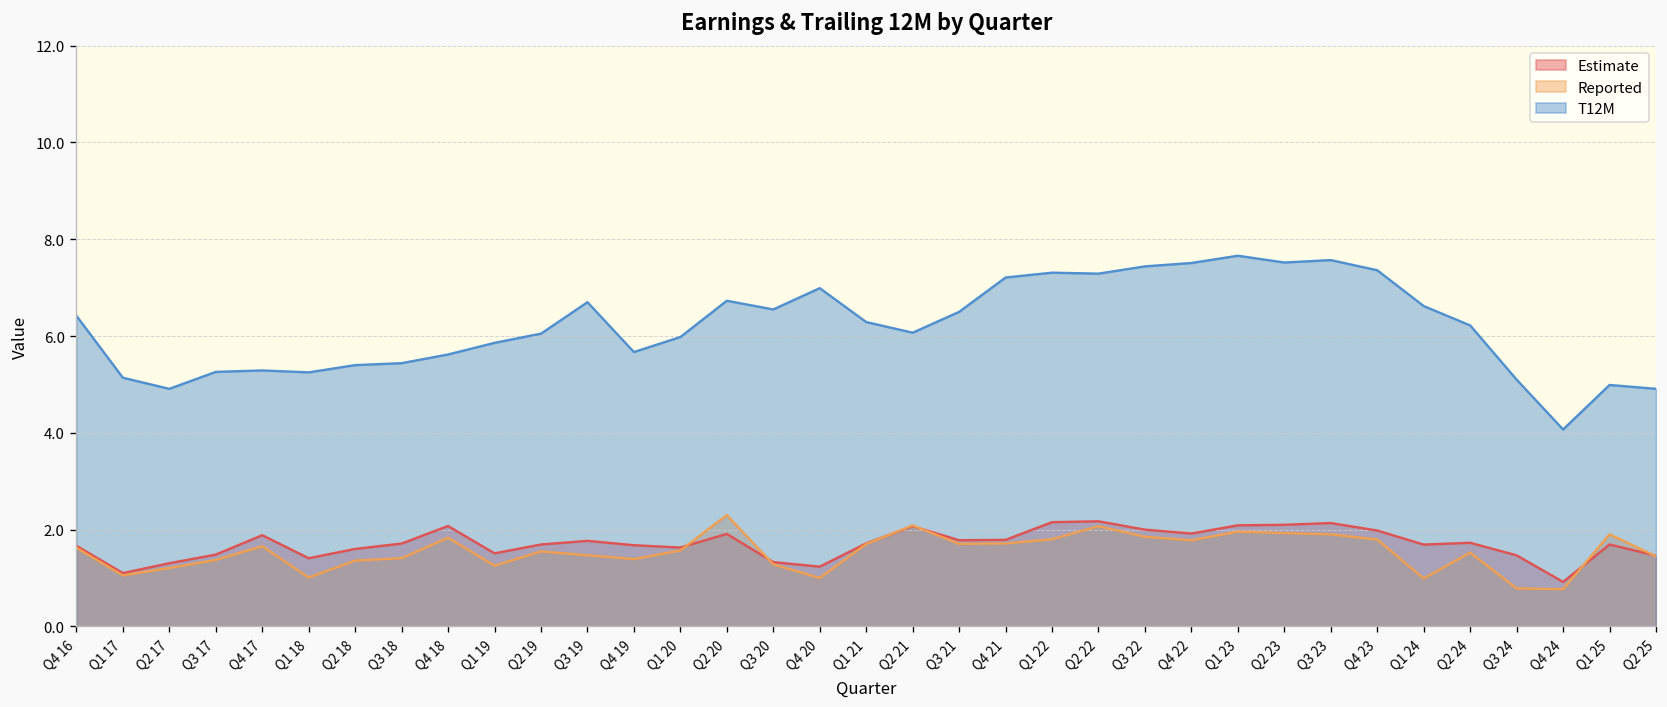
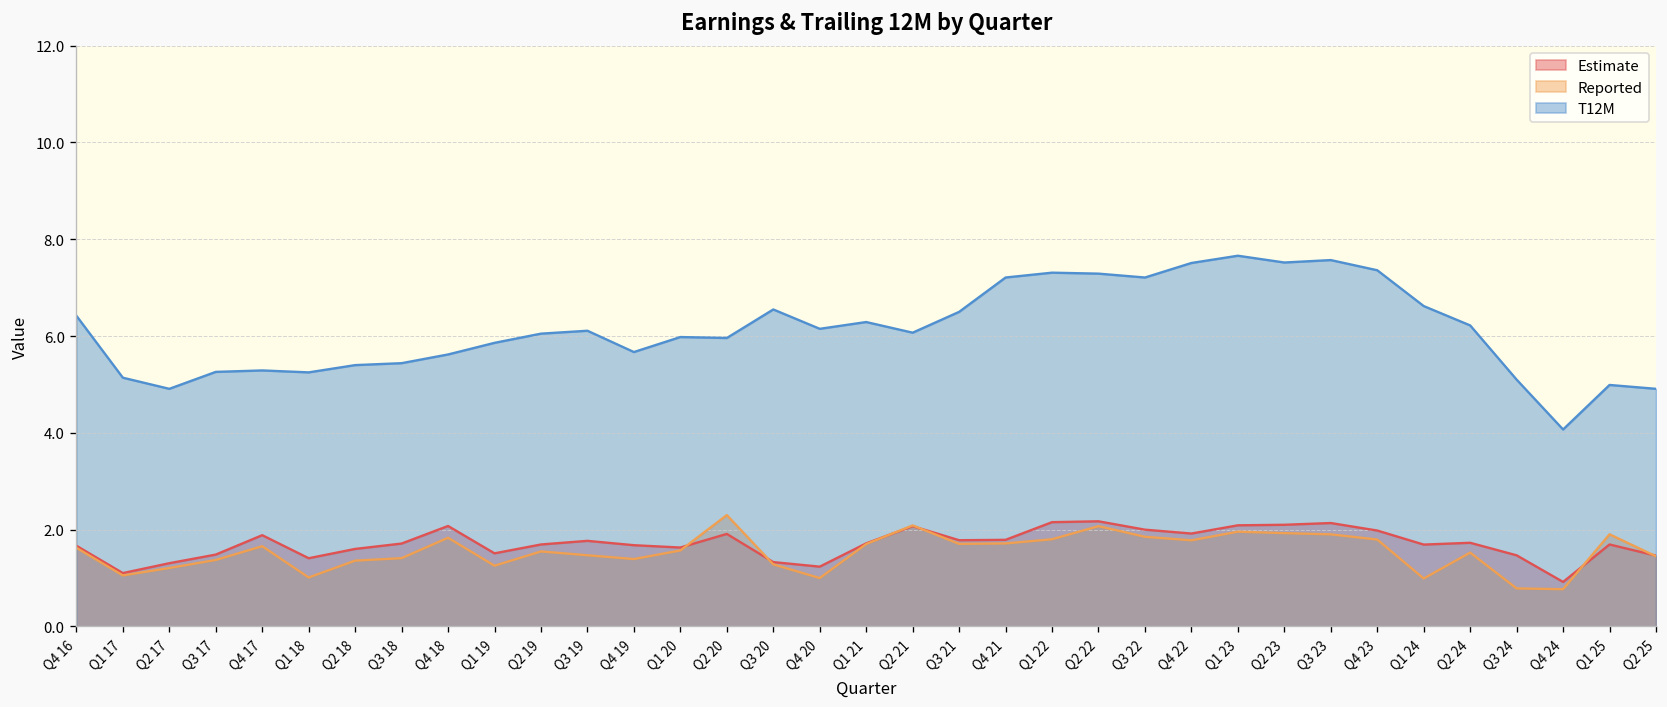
T12M, Q3 19: 6.7 -> 6.1
T12M, Q2 20: 6.7 -> 6.0
T12M, Q4 20: 7.0 -> 6.2
T12M, Q3 22: 7.4 -> 7.2
